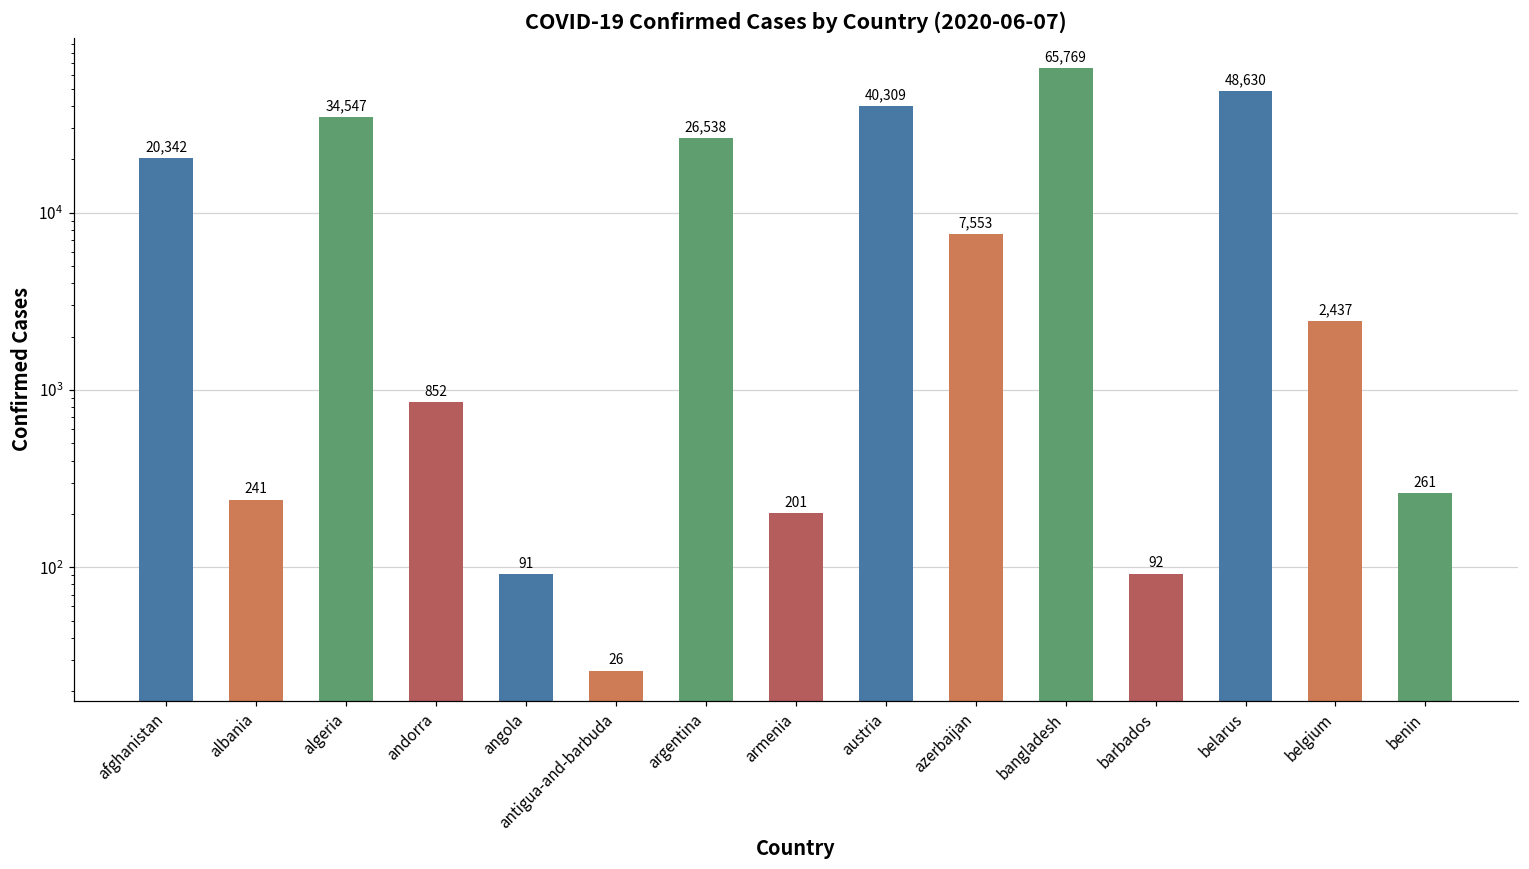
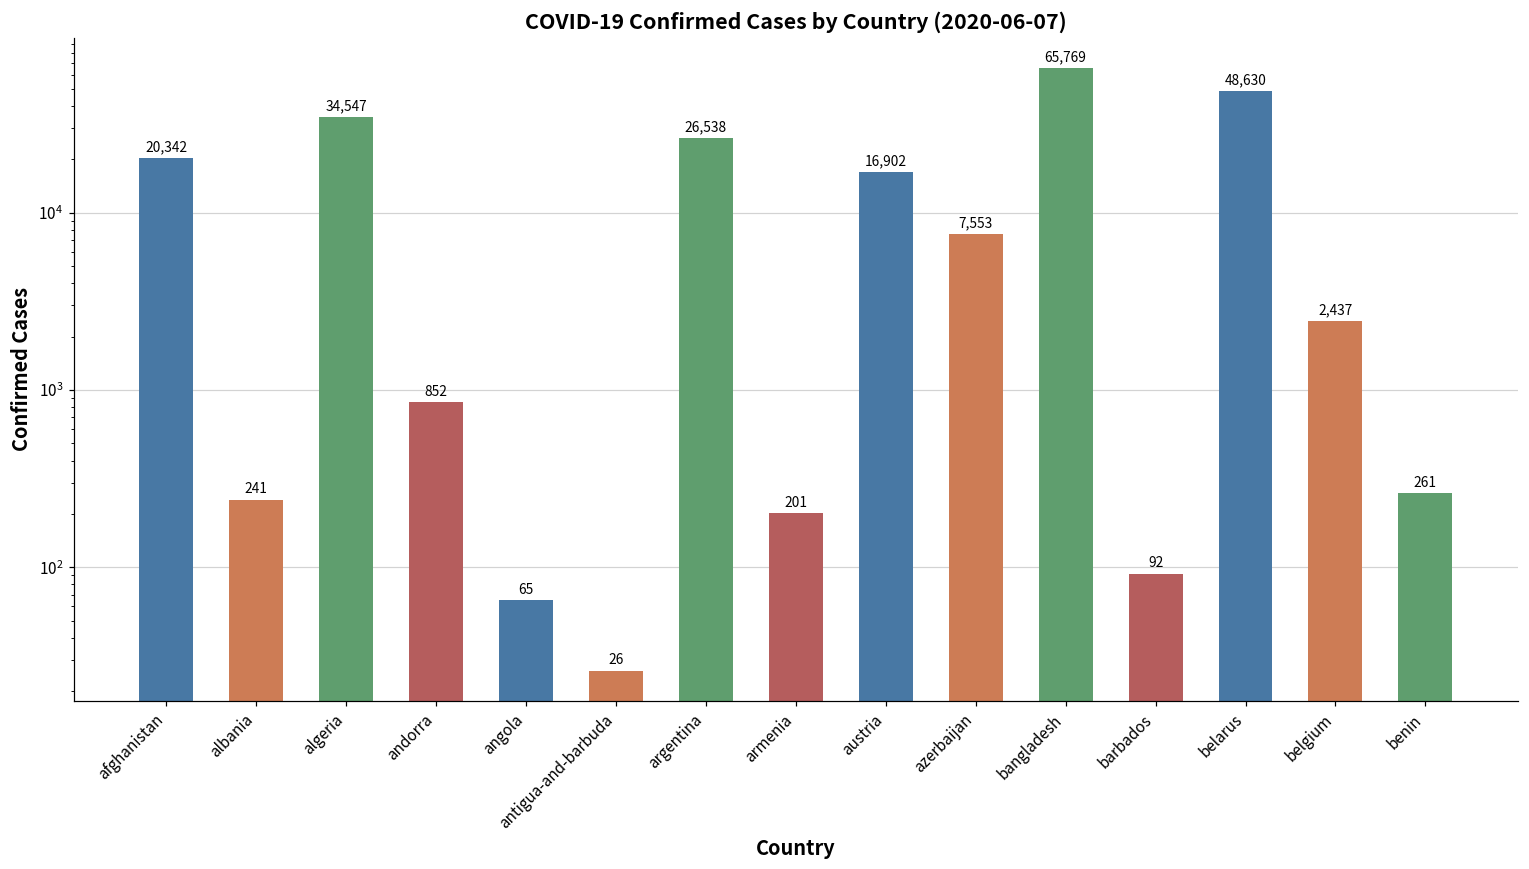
angola: 91 -> 65
austria: 40,309 -> 16,902
